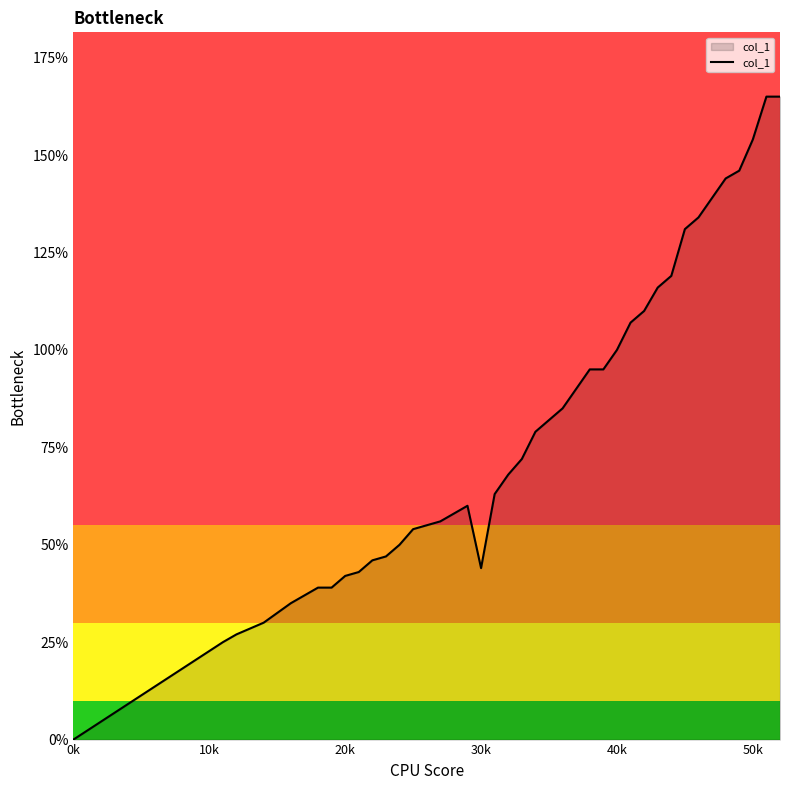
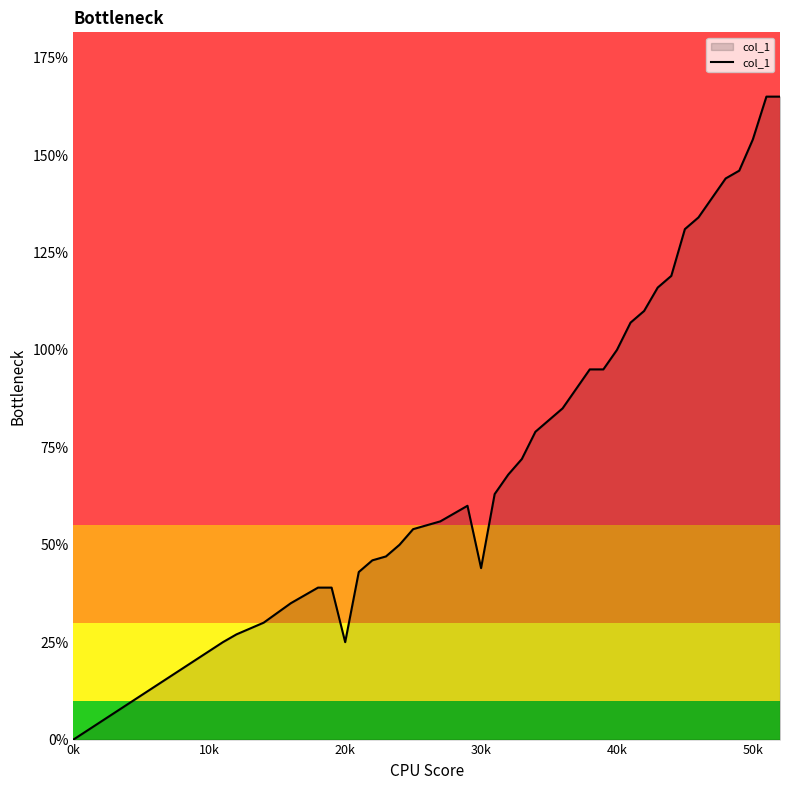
20k: 42% -> 25%
